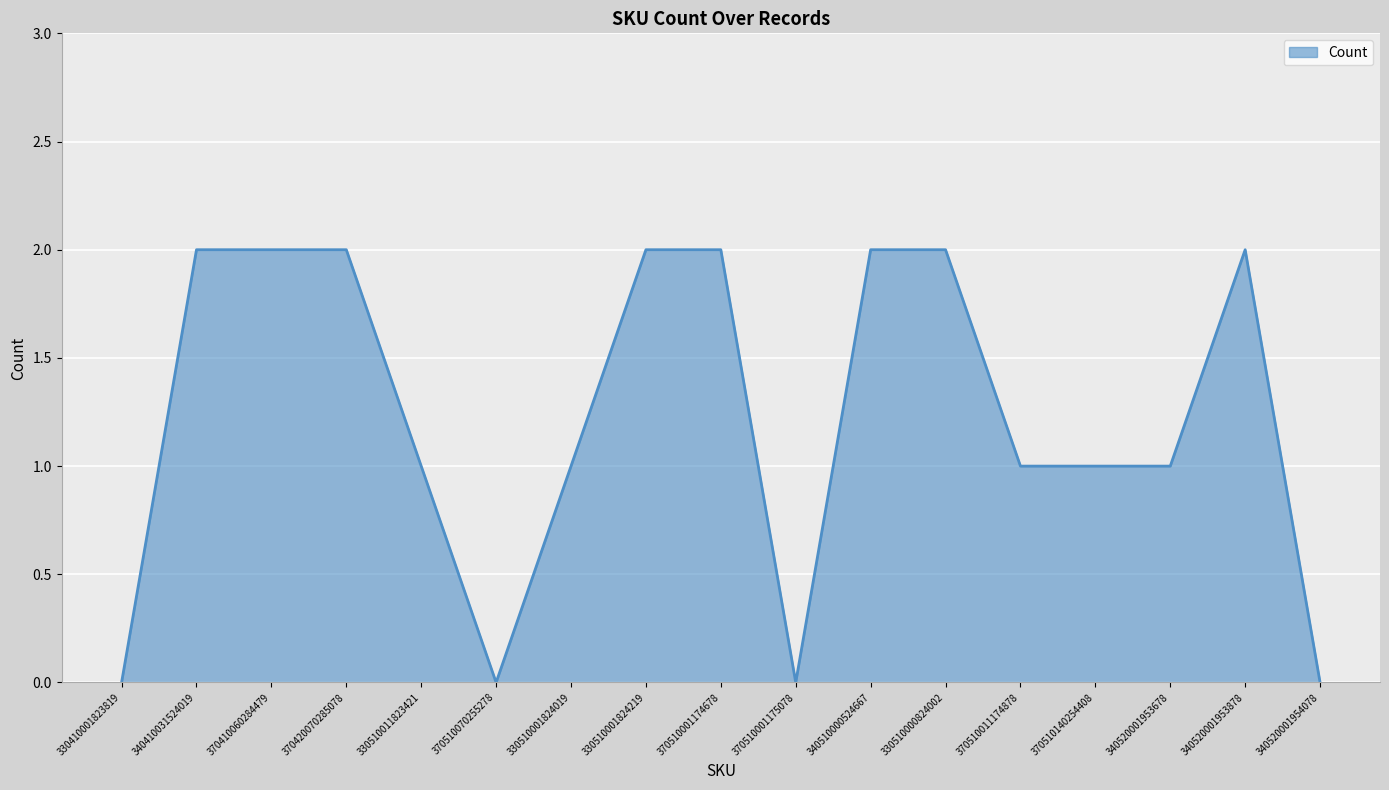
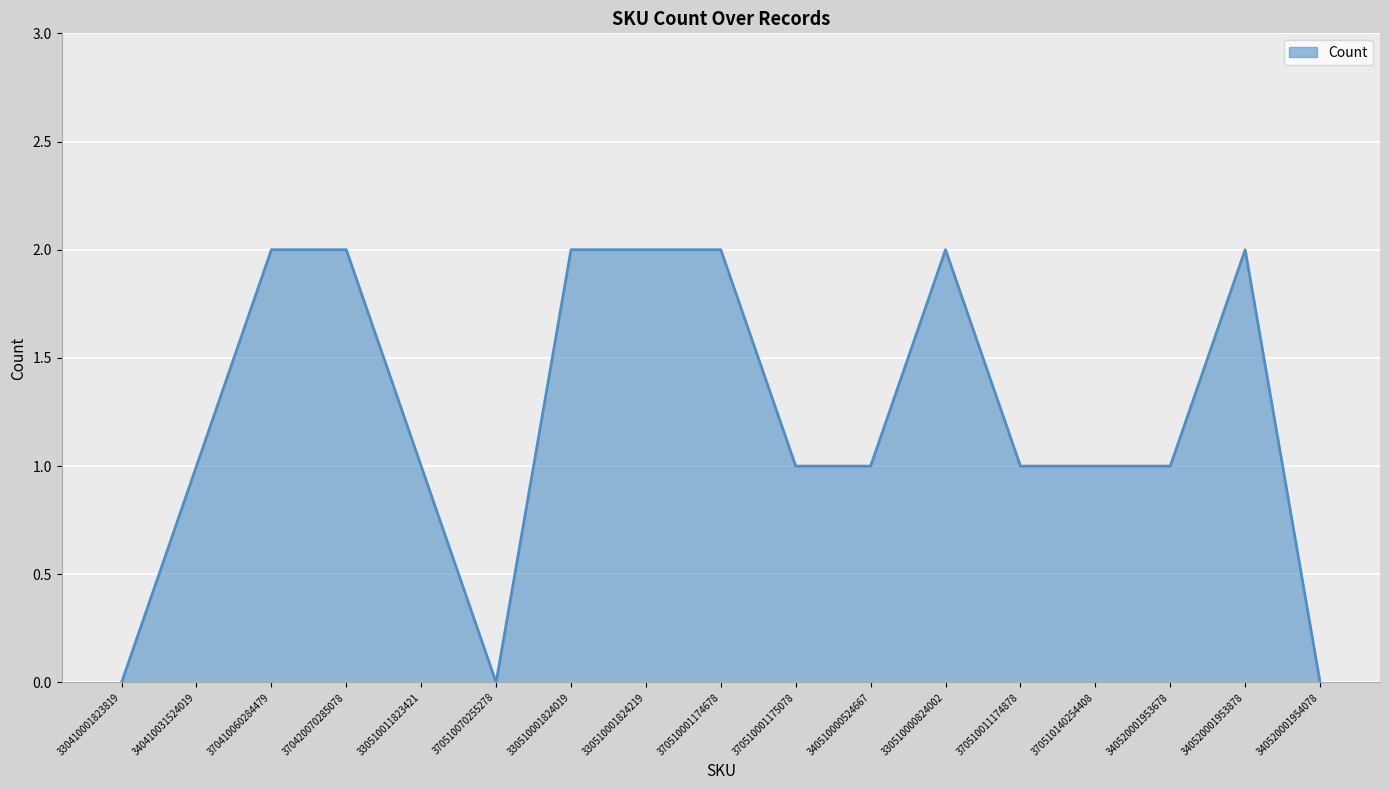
340410031524019: 2 -> 1
330510001824019: 1 -> 2
370510001175078: 0 -> 1
340510000524667: 2 -> 1
